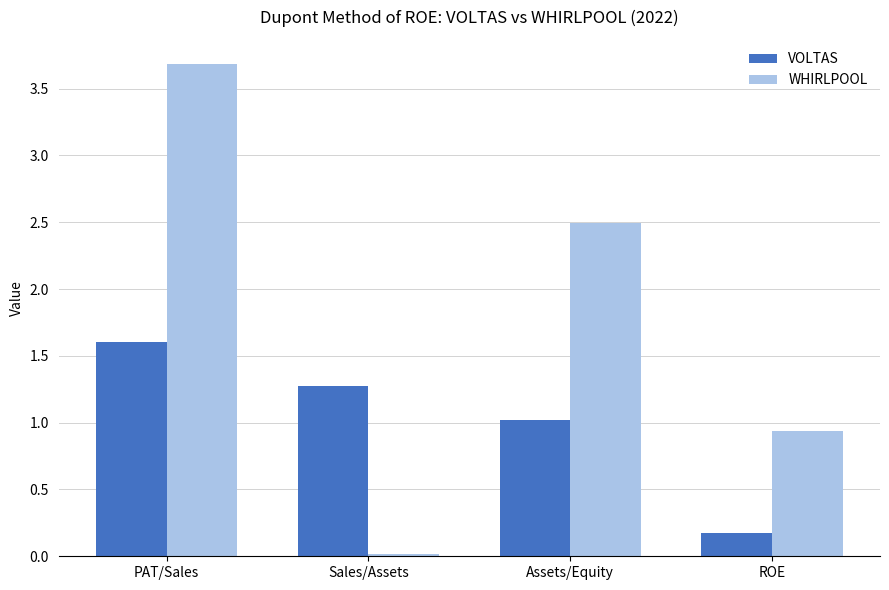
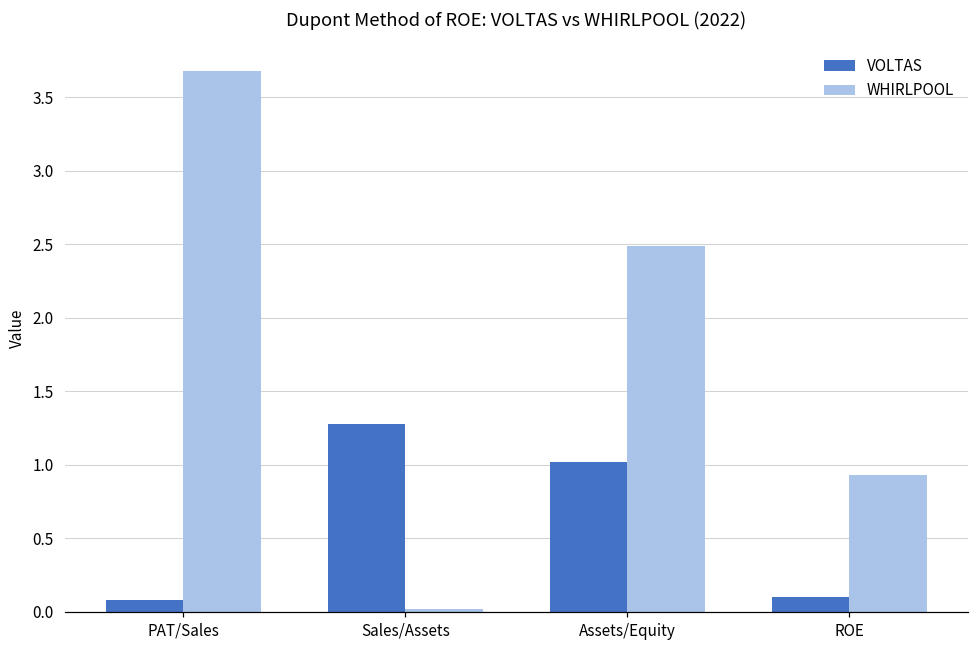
VOLTAS, PAT/Sales: 1.60 -> 0.08
VOLTAS, ROE: 0.17 -> 0.10
